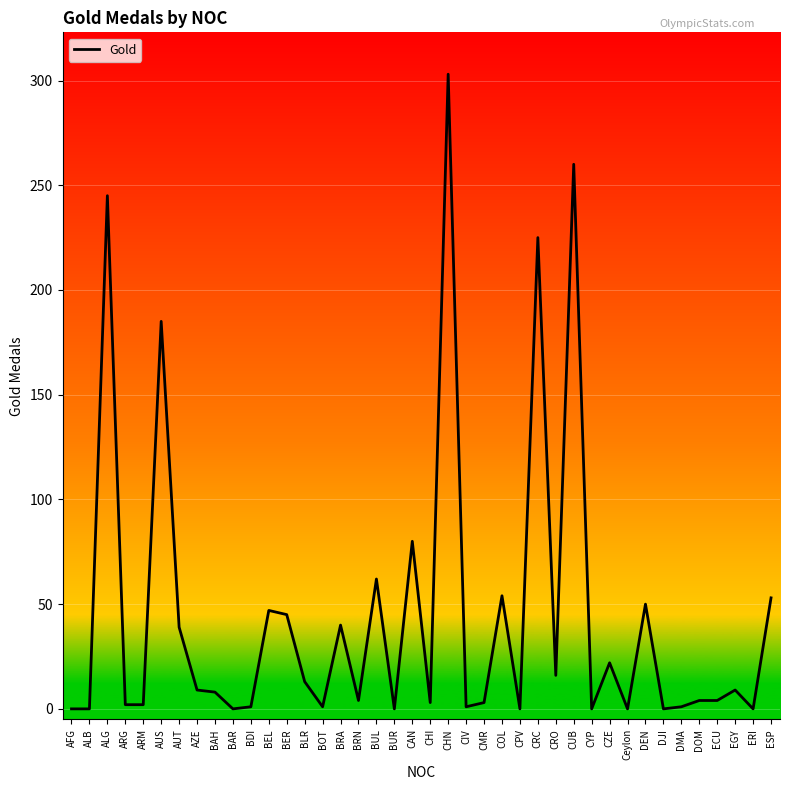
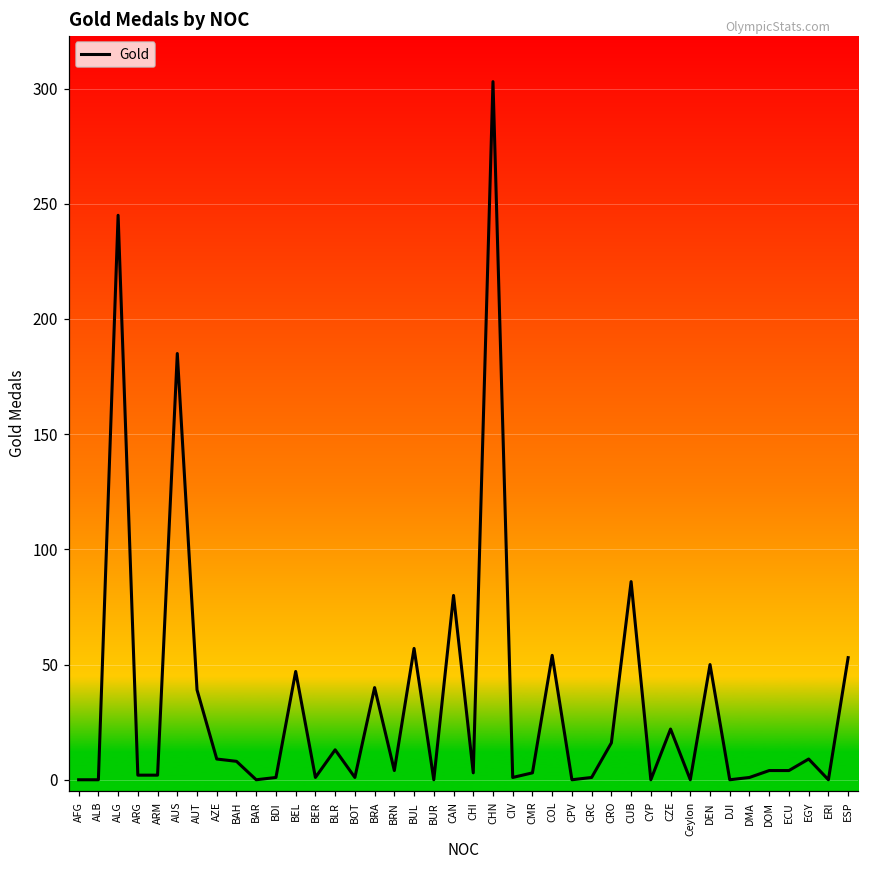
BER: 45 -> 1
BUL: 62 -> 57
CRC: 225 -> 1
CUB: 260 -> 86
